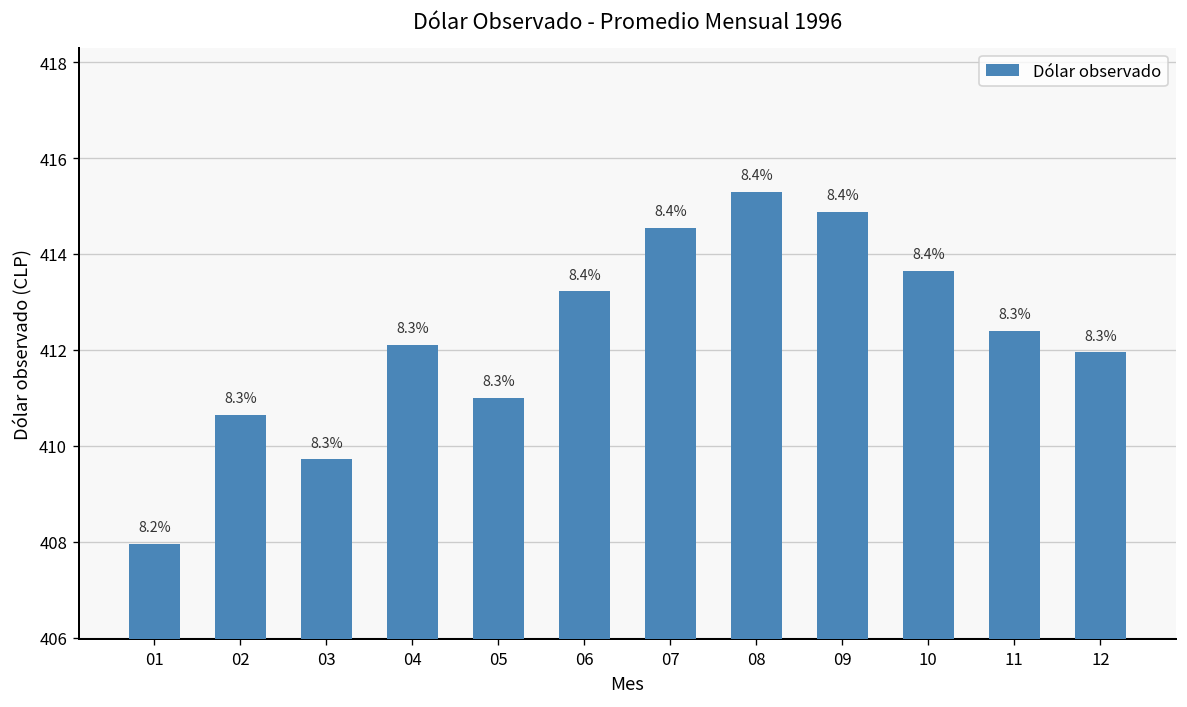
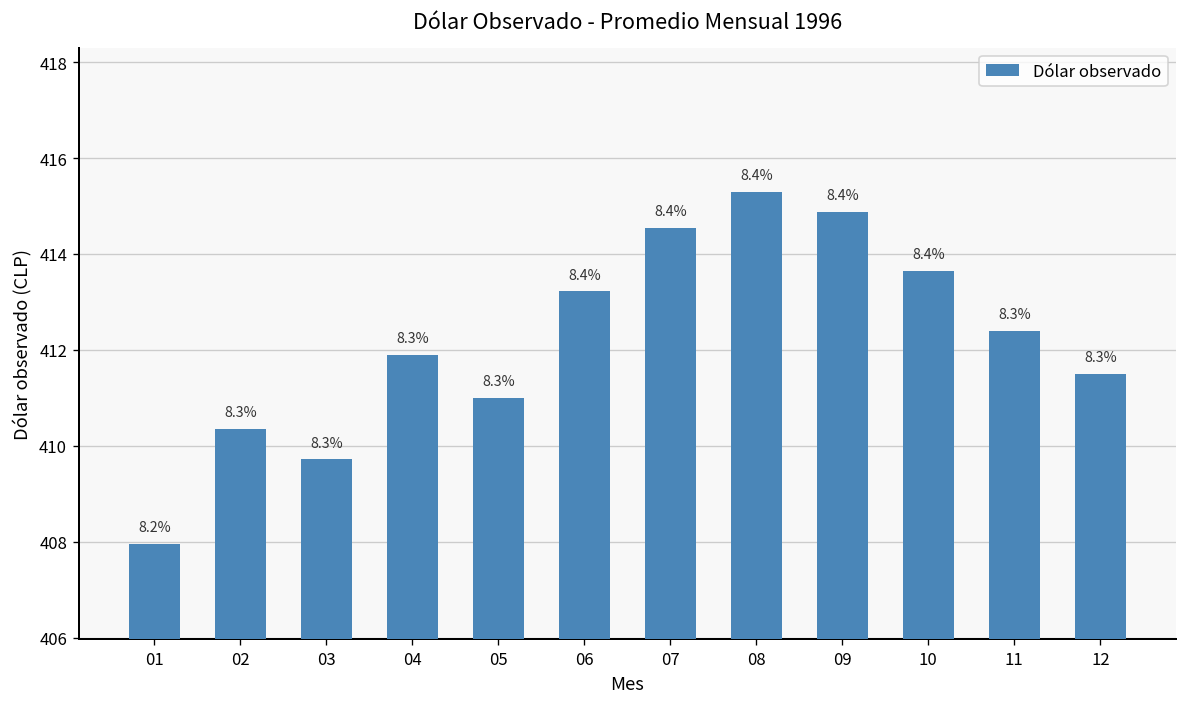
02: 410.7 -> 410.4
04: 412.1 -> 411.9
12: 412.0 -> 411.5
